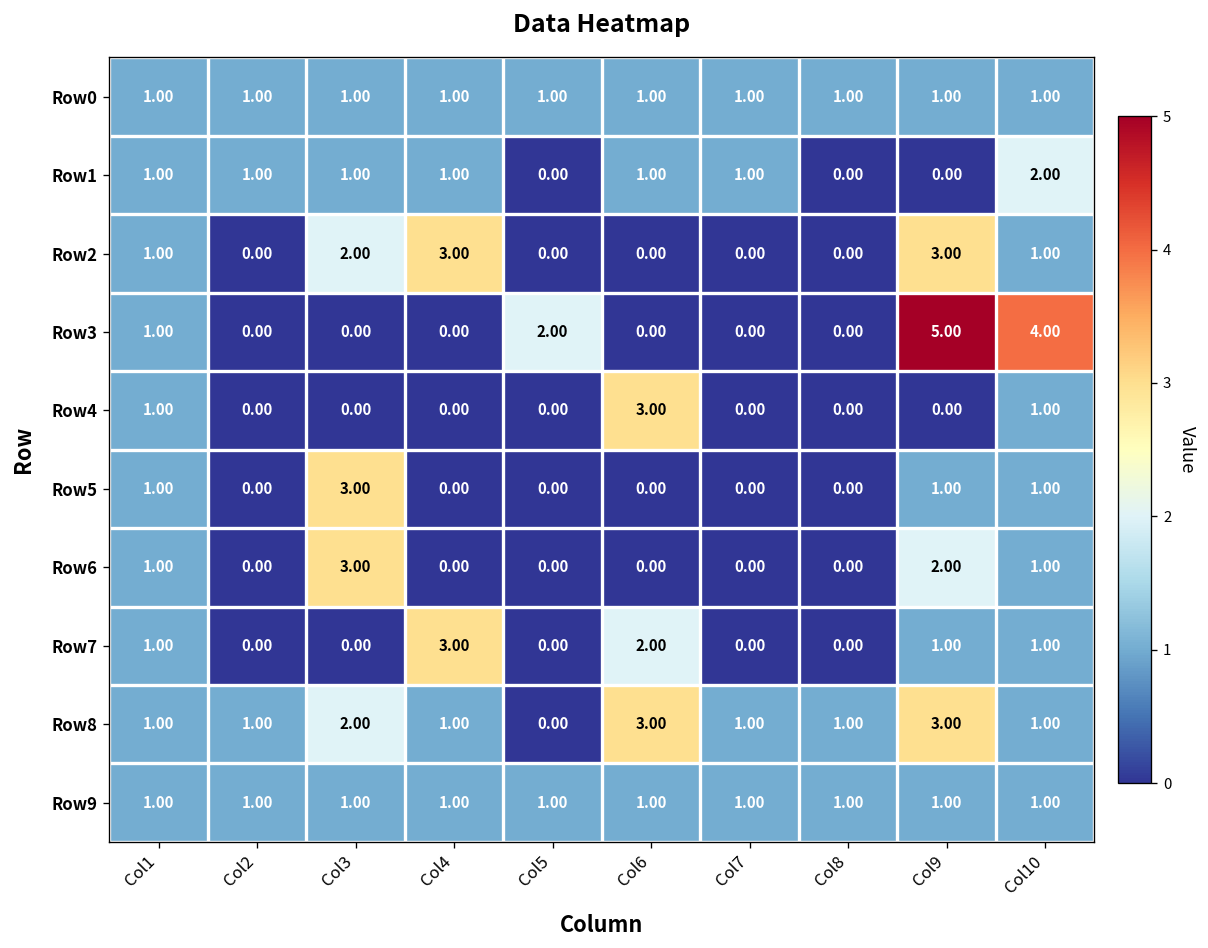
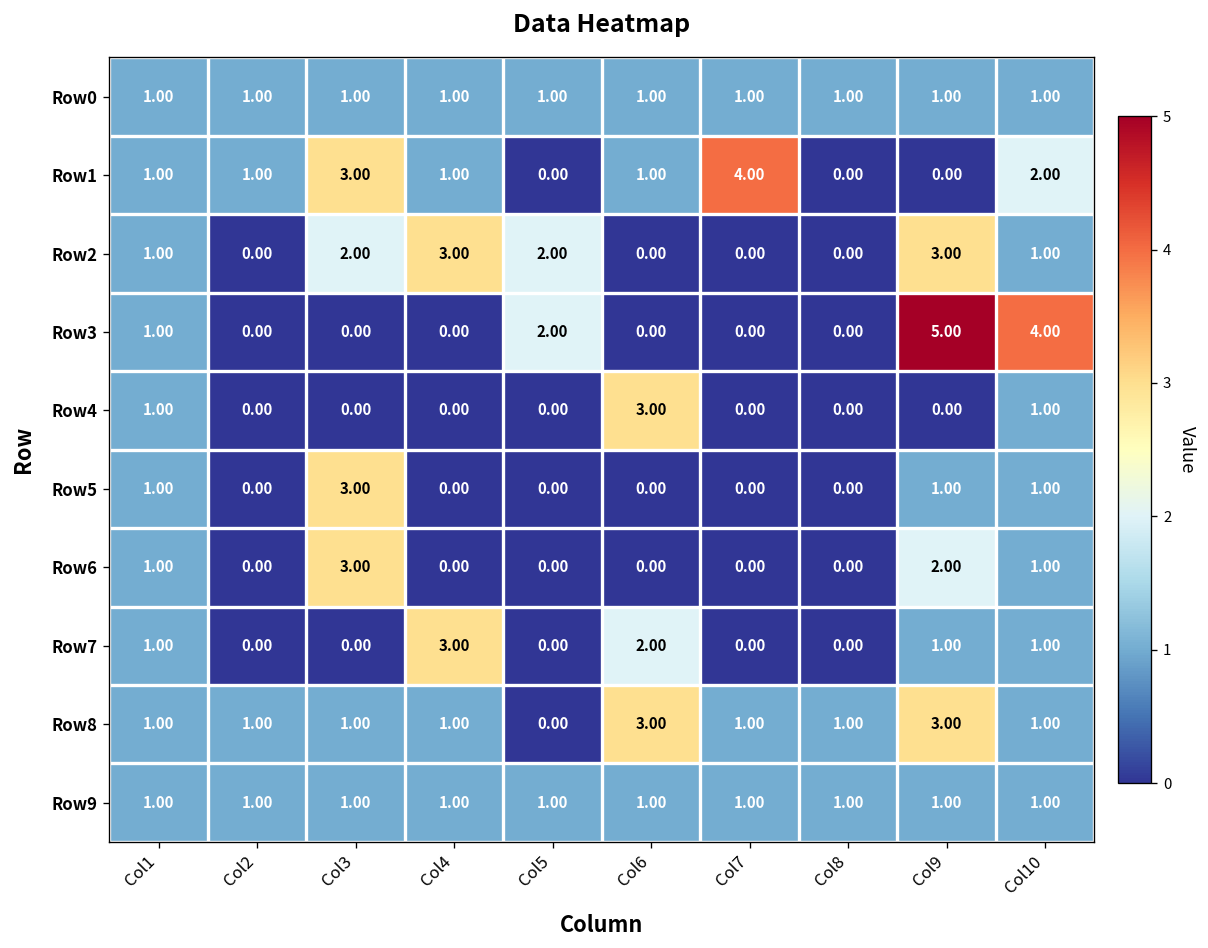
Row1, Col3: 1.00 -> 3.00
Row1, Col7: 1.00 -> 4.00
Row2, Col5: 0.00 -> 2.00
Row8, Col3: 2.00 -> 1.00
